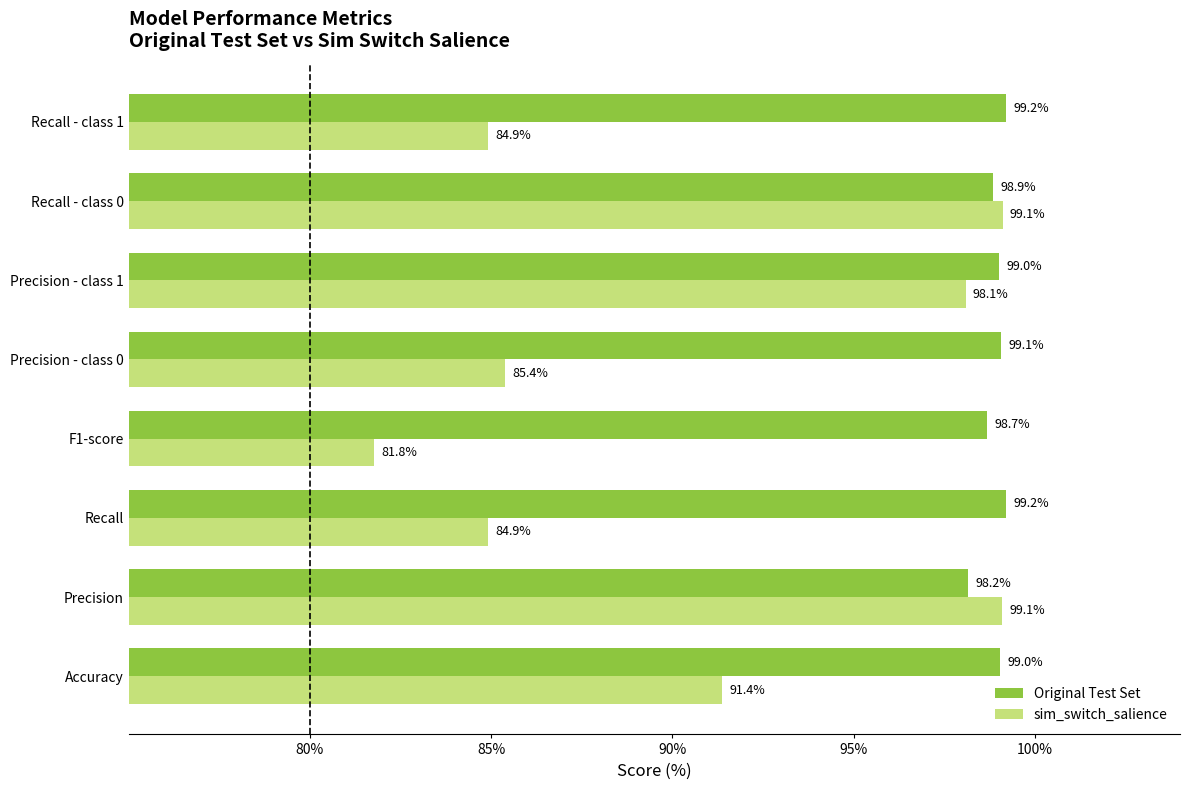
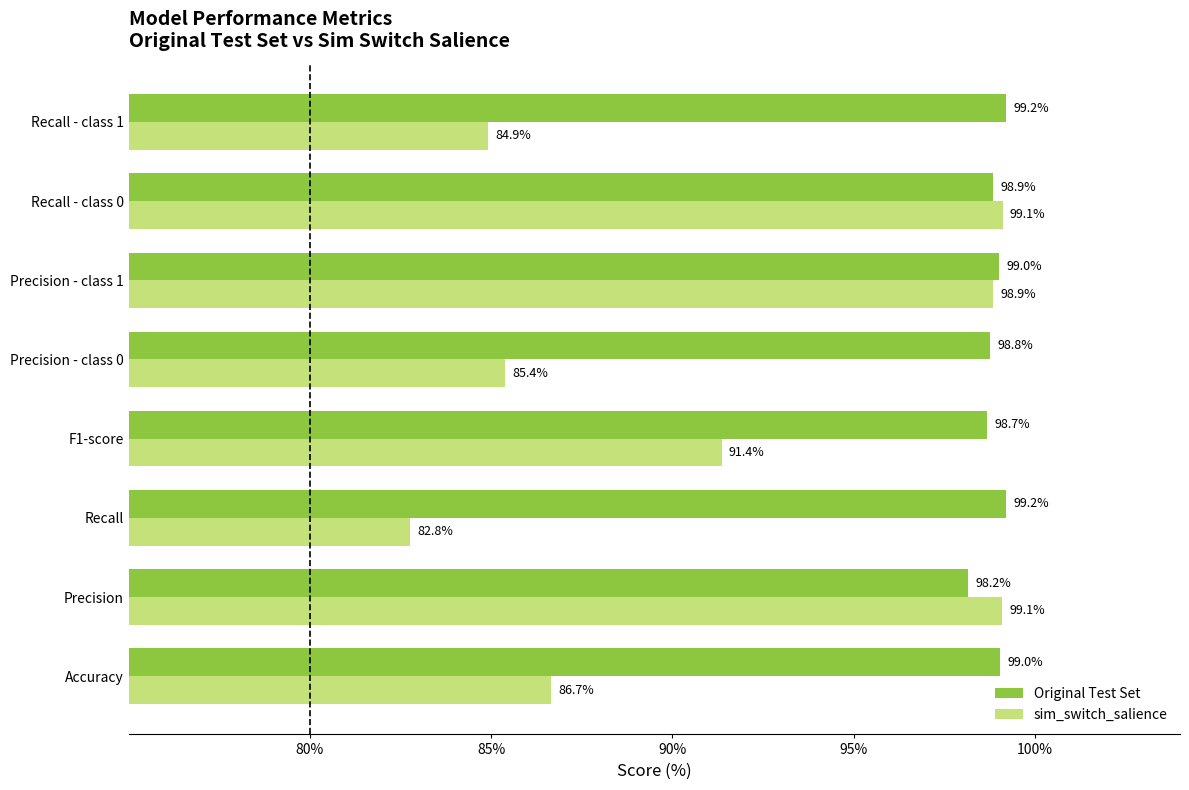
sim_switch_salience, Precision - class 1: 98.1% -> 98.9%
Original Test Set, Precision - class 0: 99.1% -> 98.8%
sim_switch_salience, F1-score: 81.8% -> 91.4%
sim_switch_salience, Recall: 84.9% -> 82.8%
sim_switch_salience, Accuracy: 91.4% -> 86.7%
